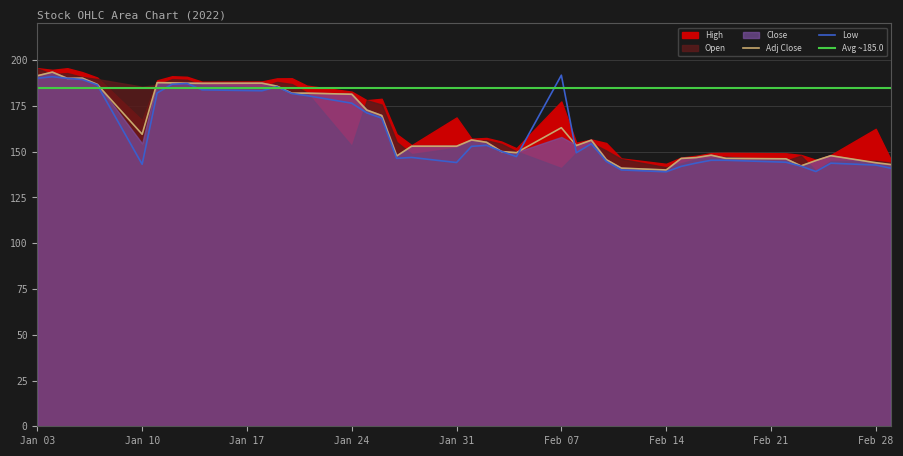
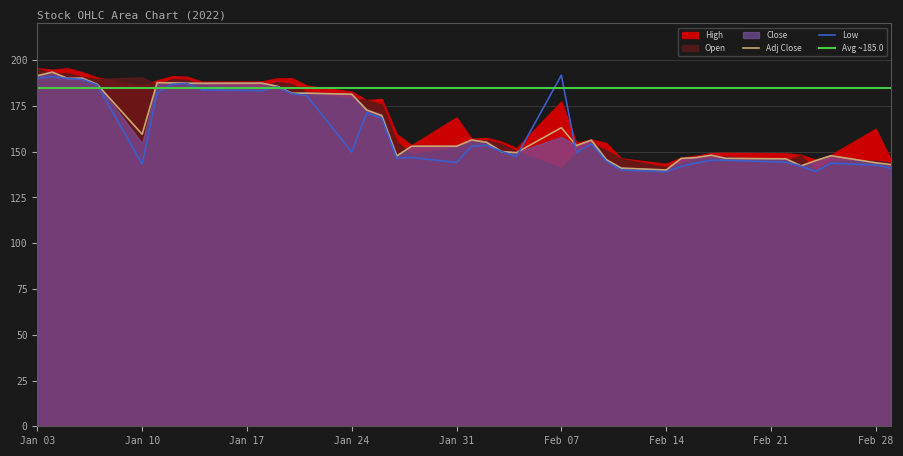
High, Jan 10: 167 -> 186
Open, Jan 10: 185 -> 191
Low, Jan 24: 176 -> 150
Open, Jan 24: 153 -> 179
